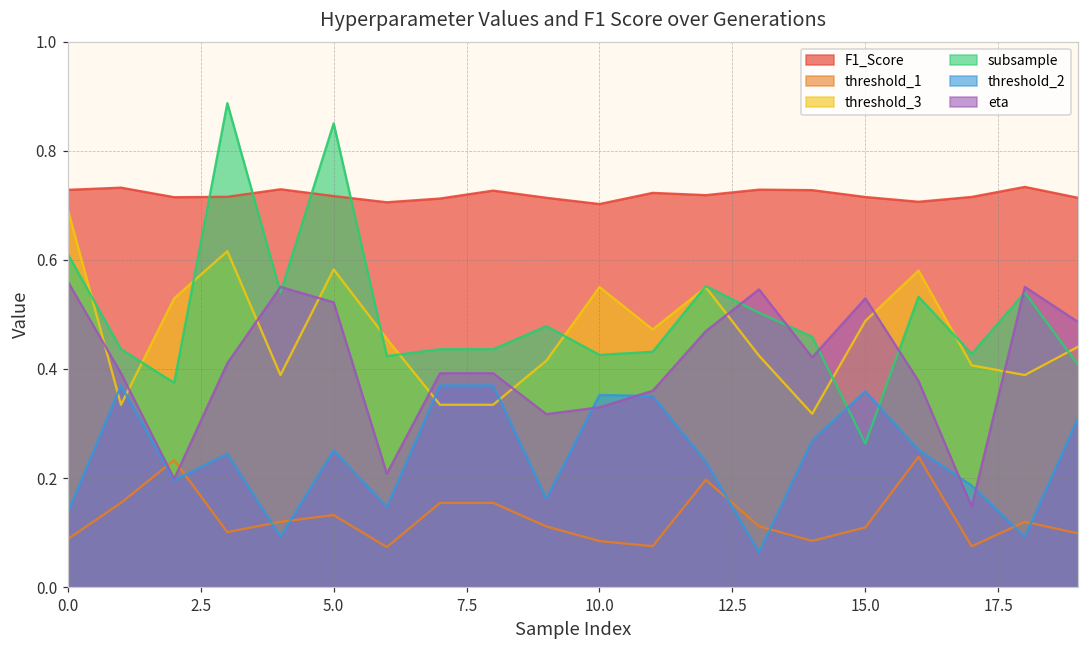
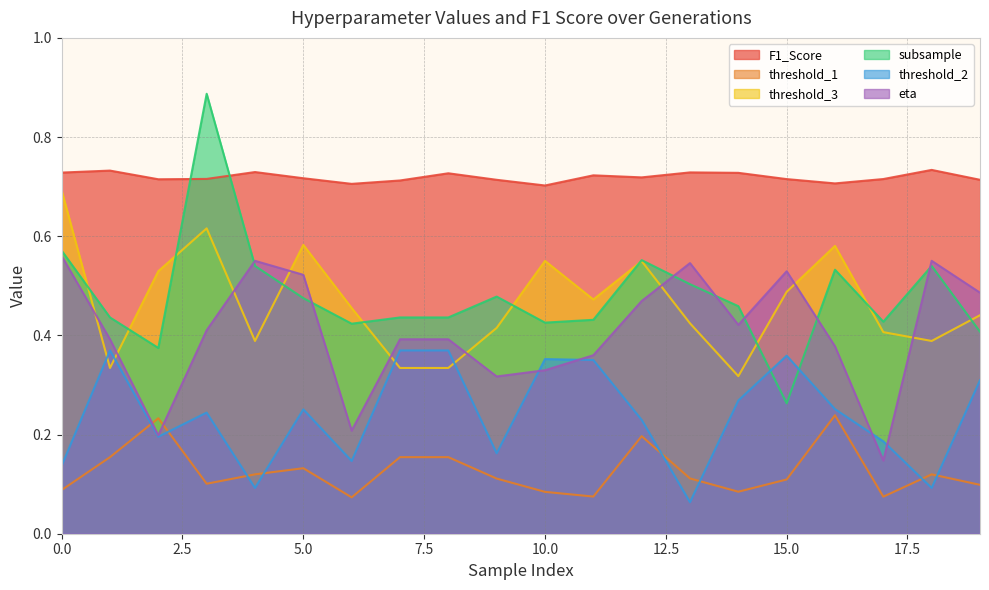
subsample, 0.0: 0.61 -> 0.57
subsample, 5.0: 0.85 -> 0.48
